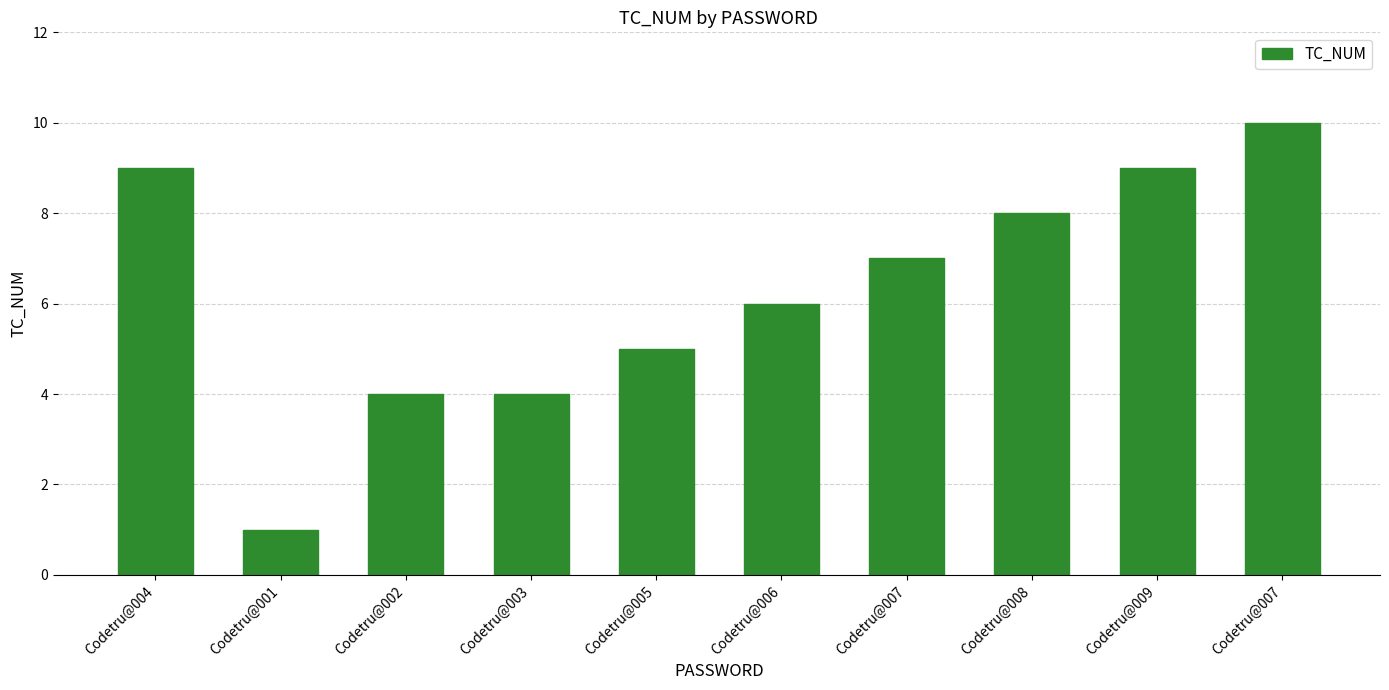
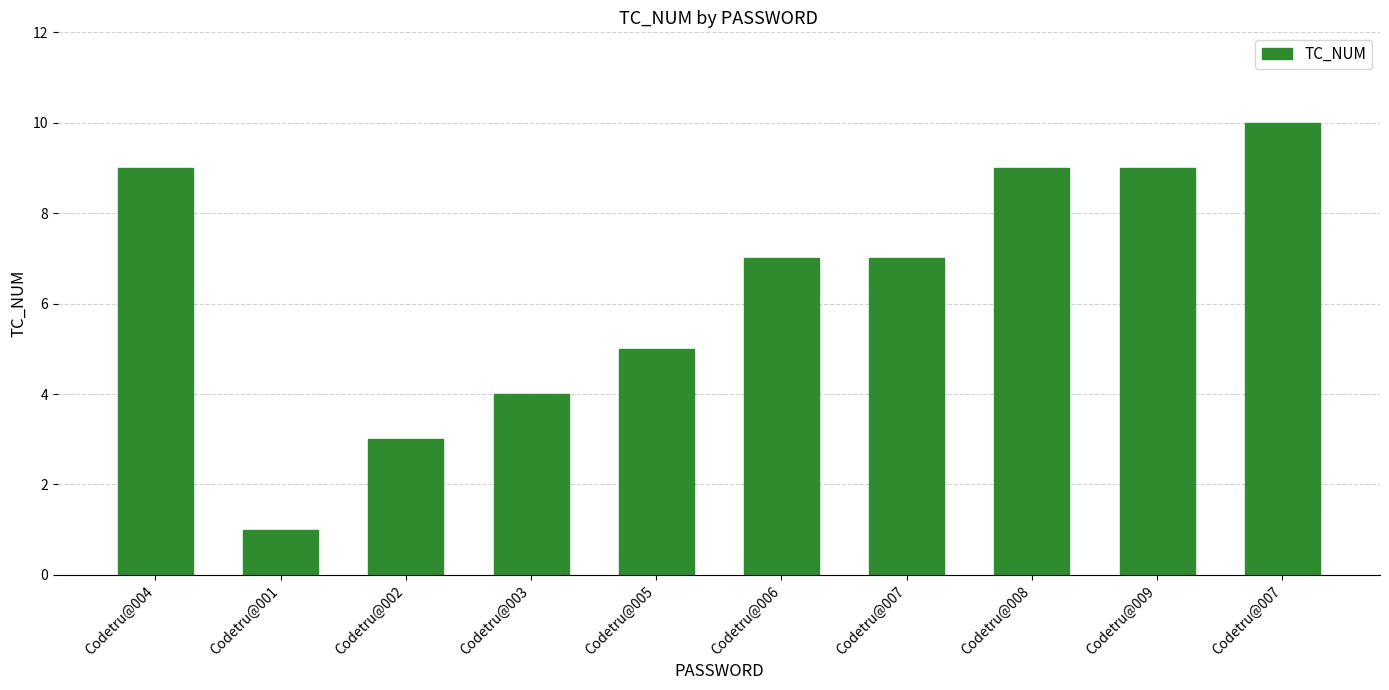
Codetru@002: 4 -> 3
Codetru@006: 6 -> 7
Codetru@008: 8 -> 9
